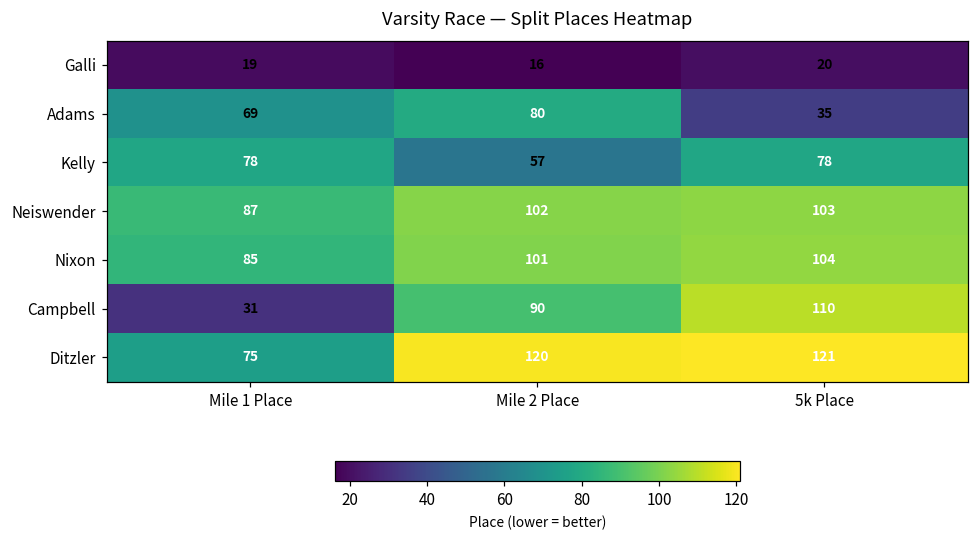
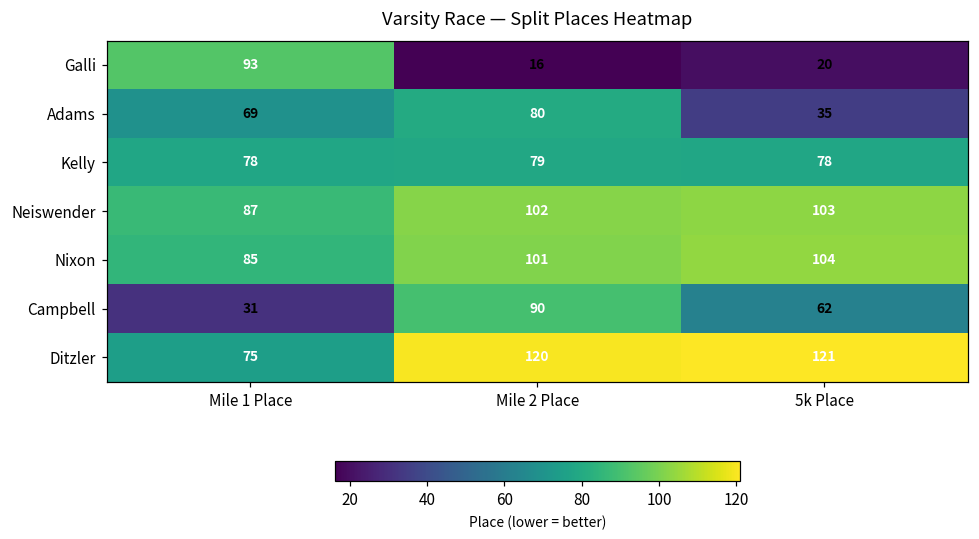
Galli, Mile 1 Place: 19 -> 93
Kelly, Mile 2 Place: 57 -> 79
Campbell, 5k Place: 110 -> 62
